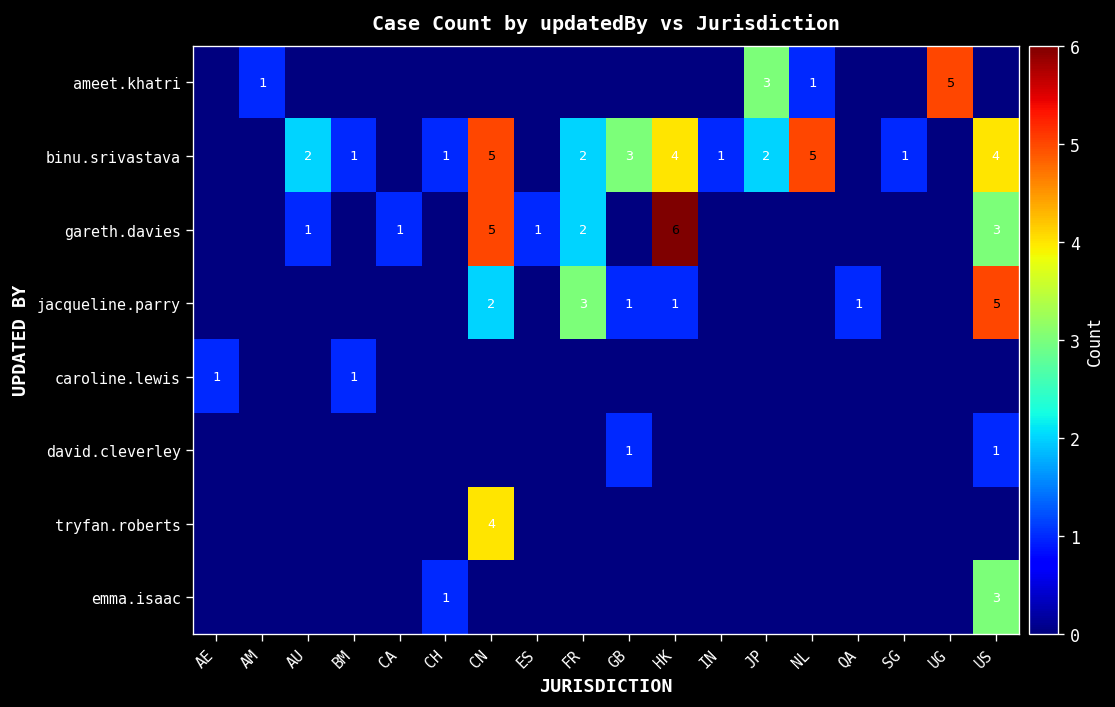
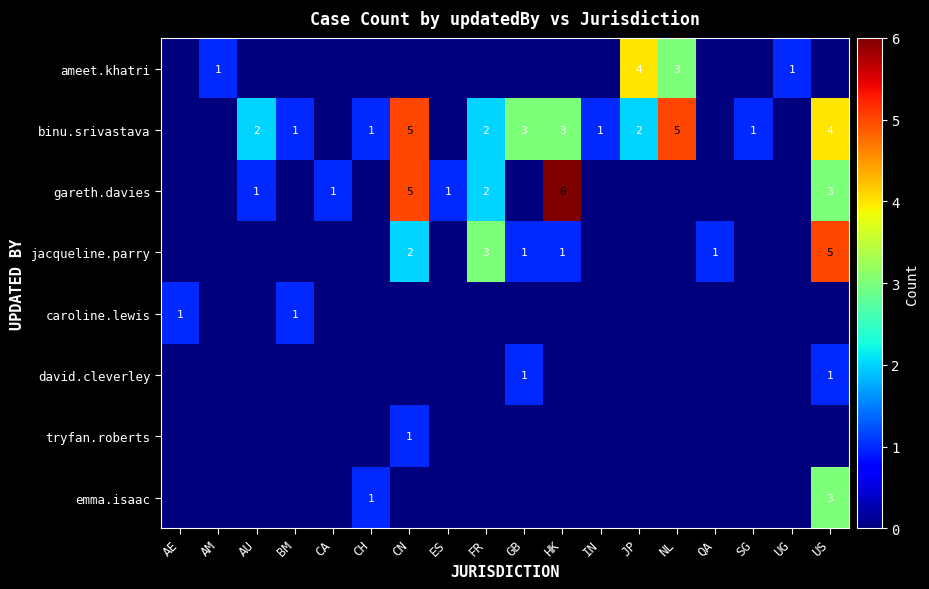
ameet.khatri, JP: 3 -> 4
ameet.khatri, NL: 1 -> 3
ameet.khatri, UG: 5 -> 1
binu.srivastava, HK: 4 -> 3
tryfan.roberts, CN: 4 -> 1
